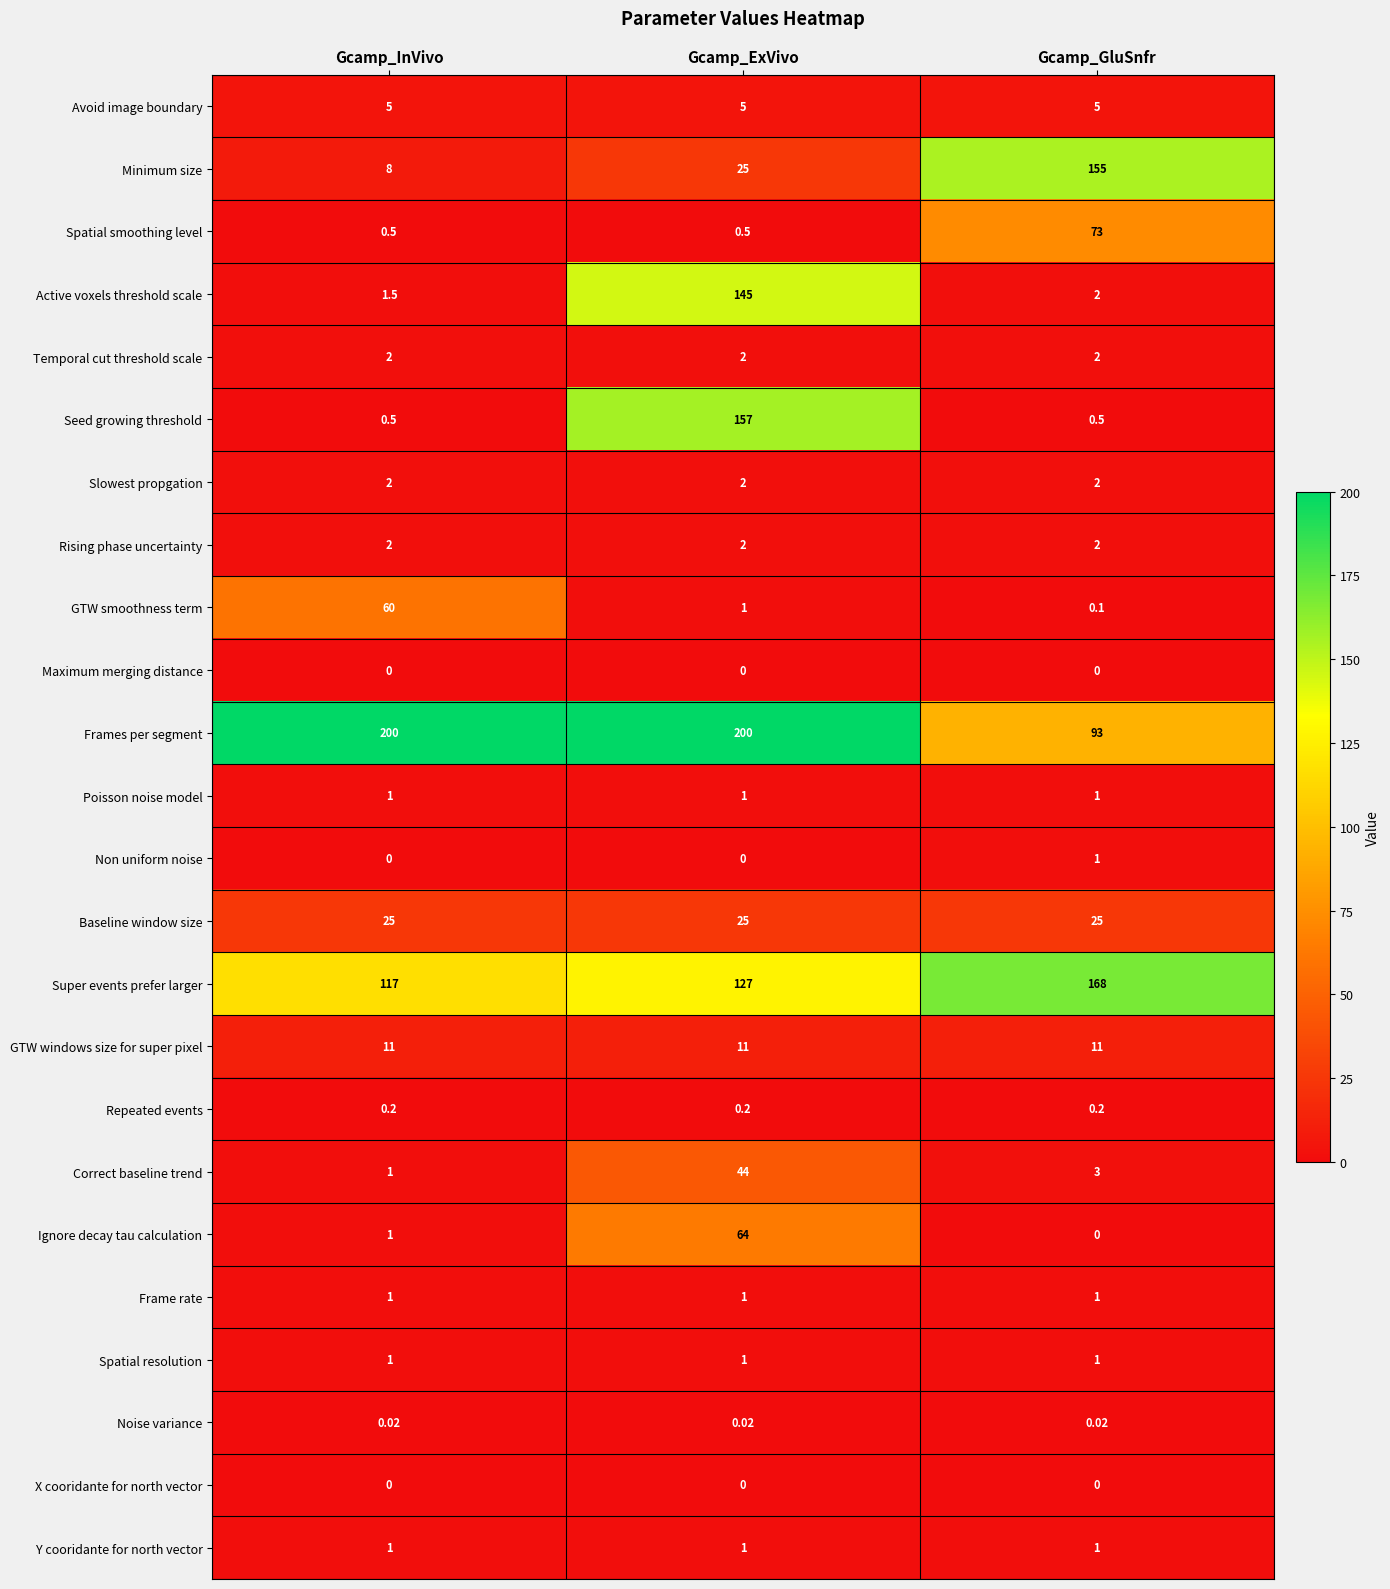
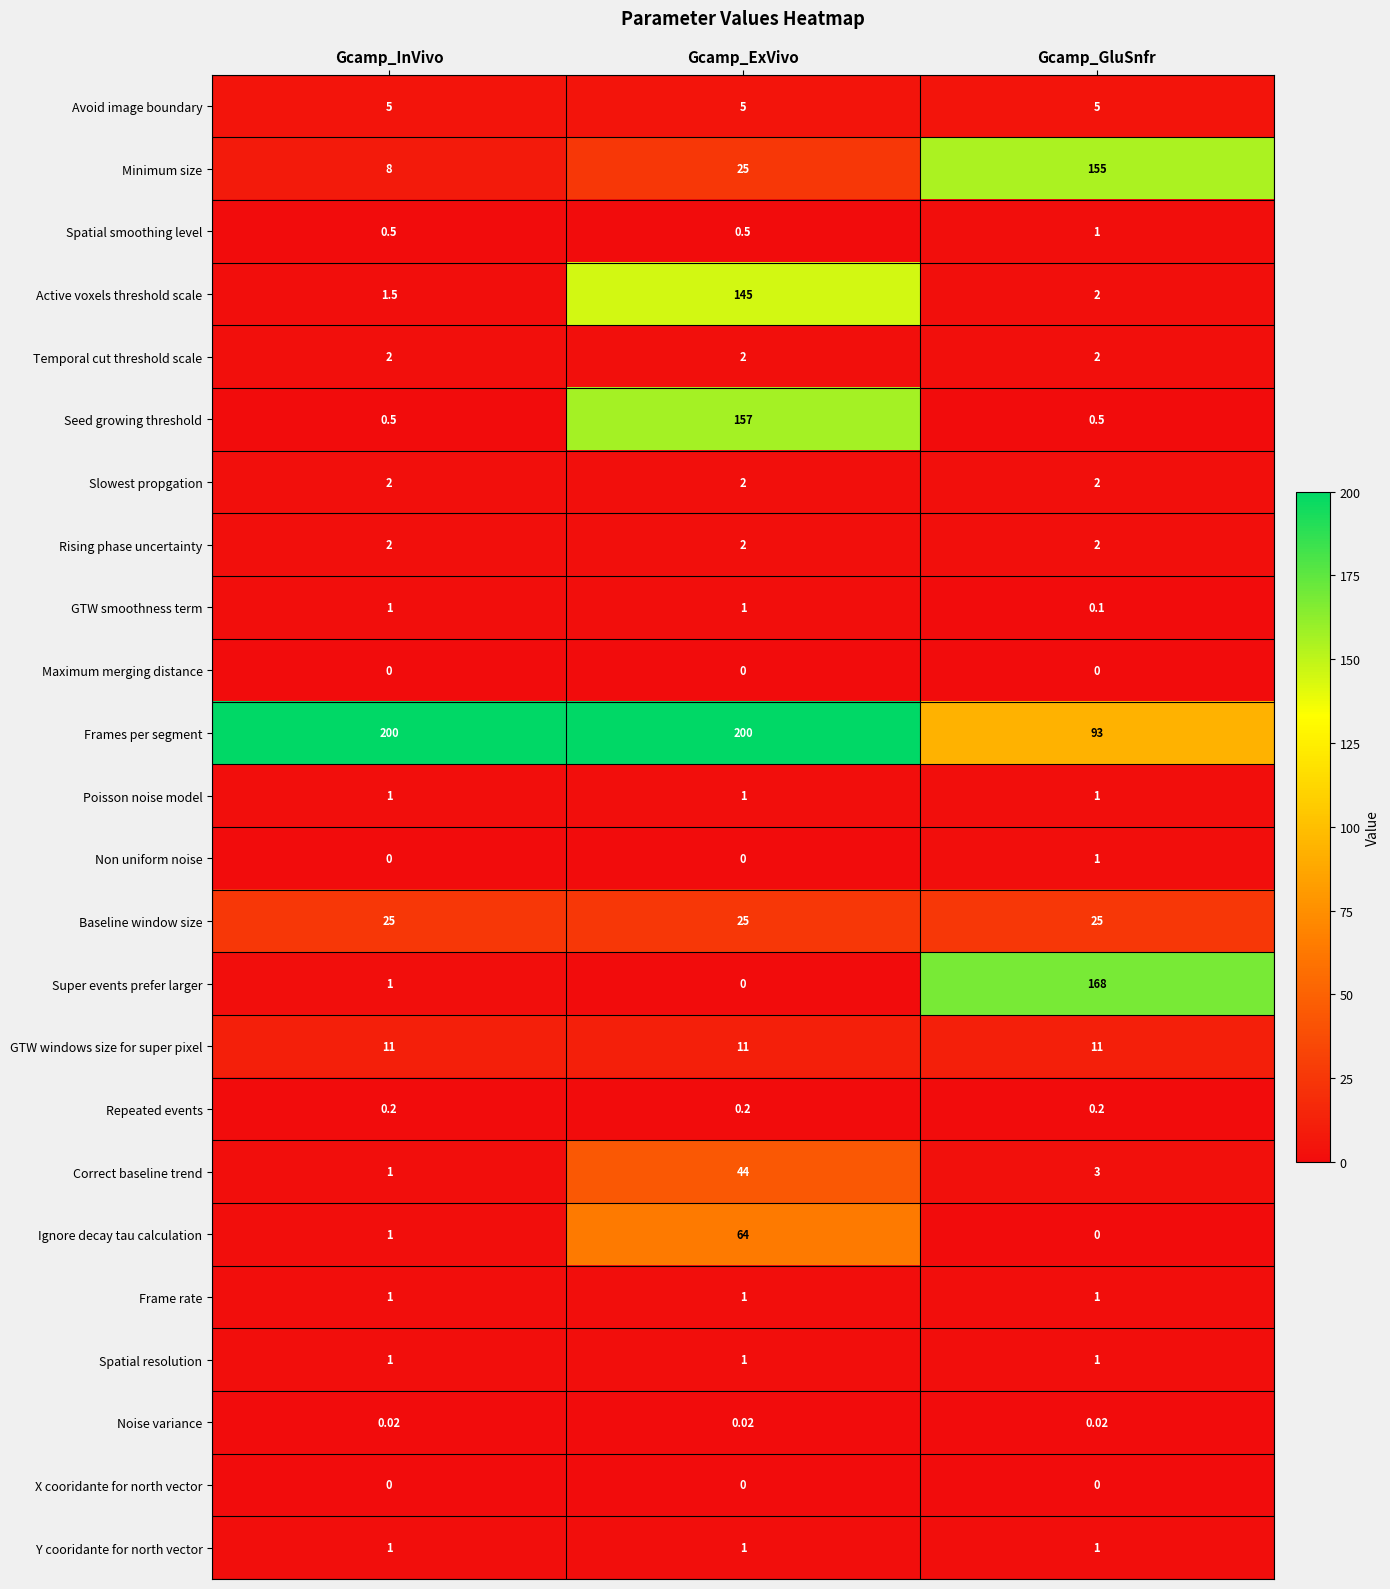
Spatial smoothing level, Gcamp_GluSnfr: 73 -> 1
GTW smoothness term, Gcamp_InVivo: 60 -> 1
Super events prefer larger, Gcamp_InVivo: 117 -> 1
Super events prefer larger, Gcamp_ExVivo: 127 -> 0
